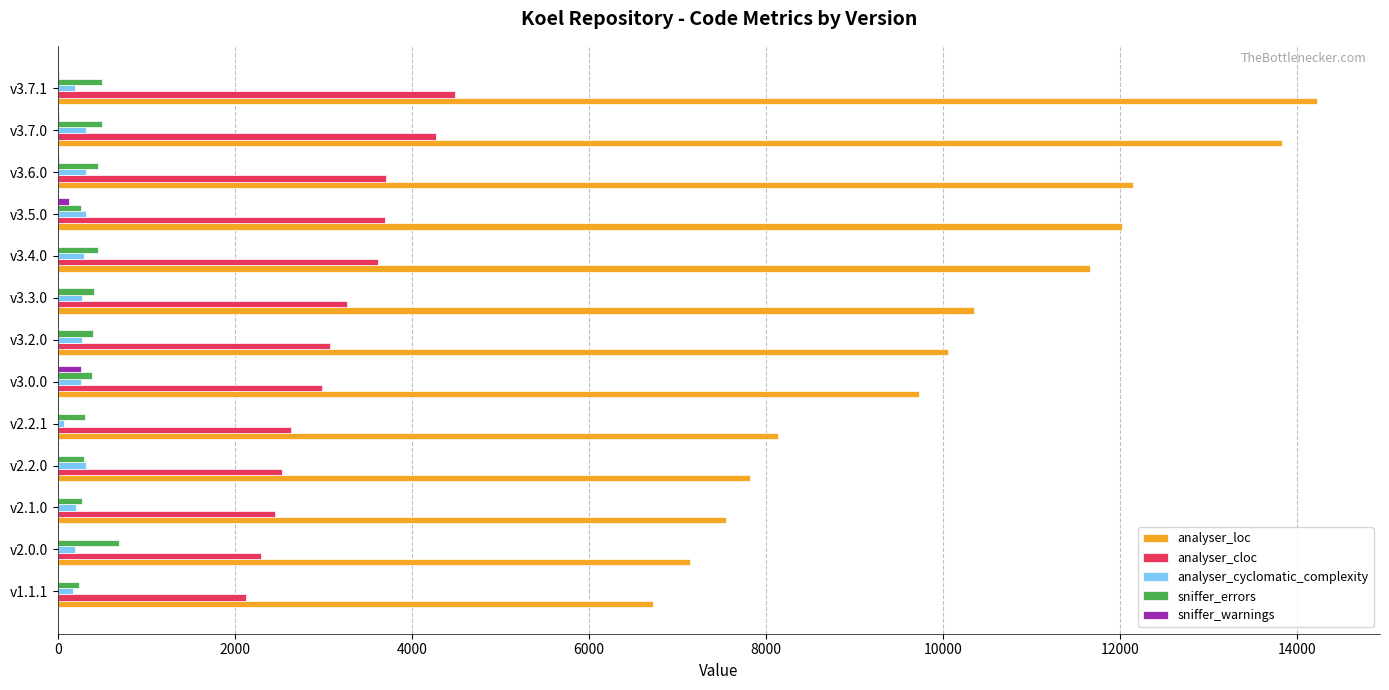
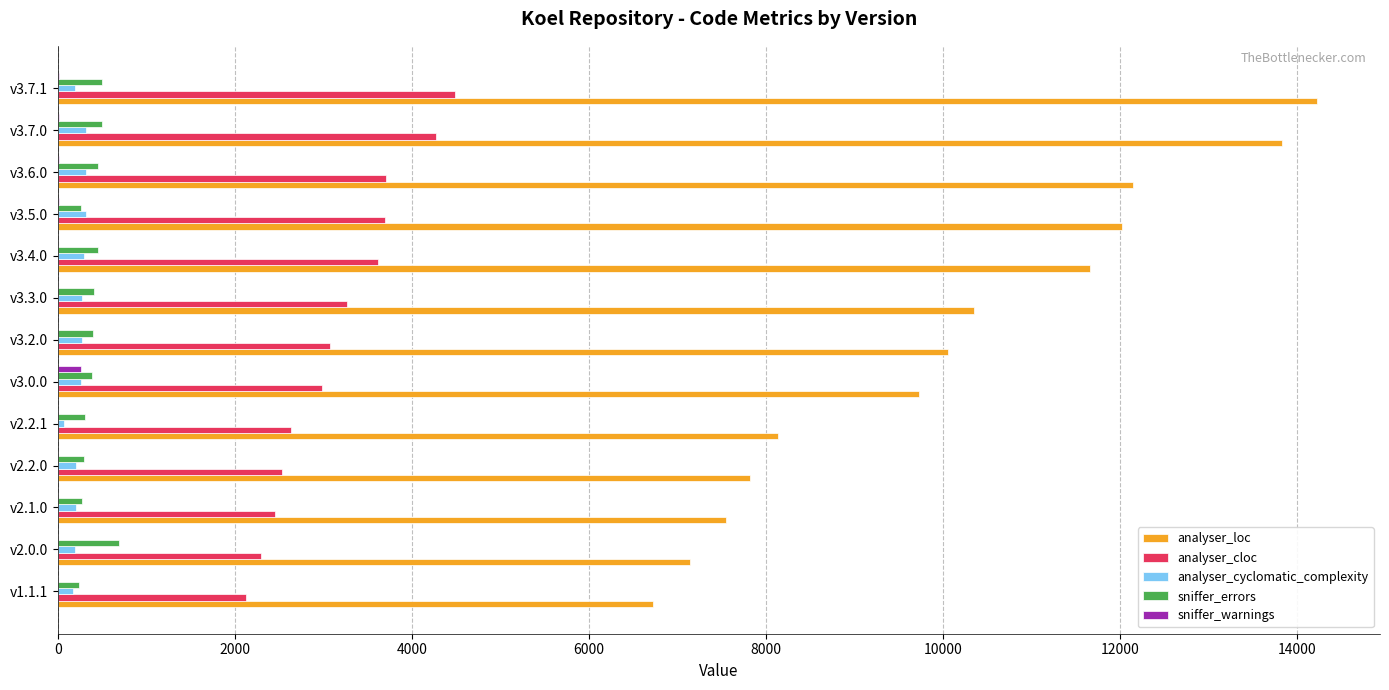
sniffer_warnings, v3.5.0: 100 -> 0
analyser_cyclomatic_complexity, v2.2.0: 300 -> 200
